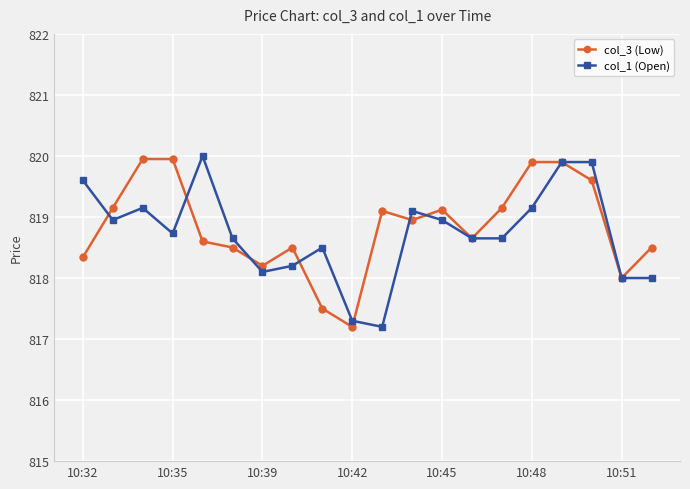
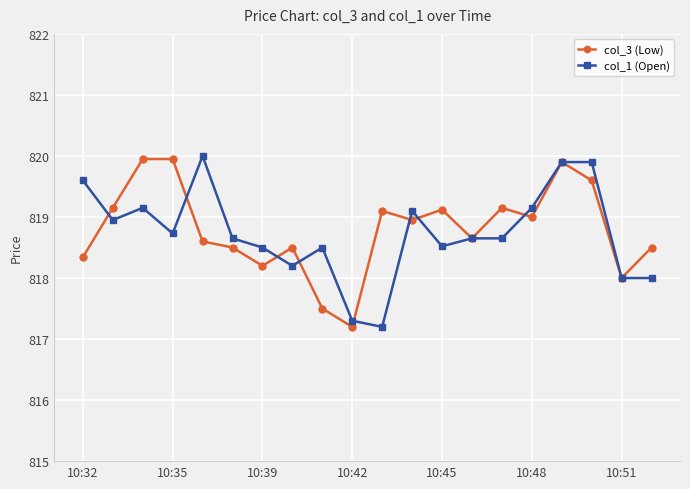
col_1 (Open), 10:39: 818.1 -> 818.5
col_1 (Open), 10:45: 819.0 -> 818.5
col_3 (Low), 10:48: 819.9 -> 819.0
